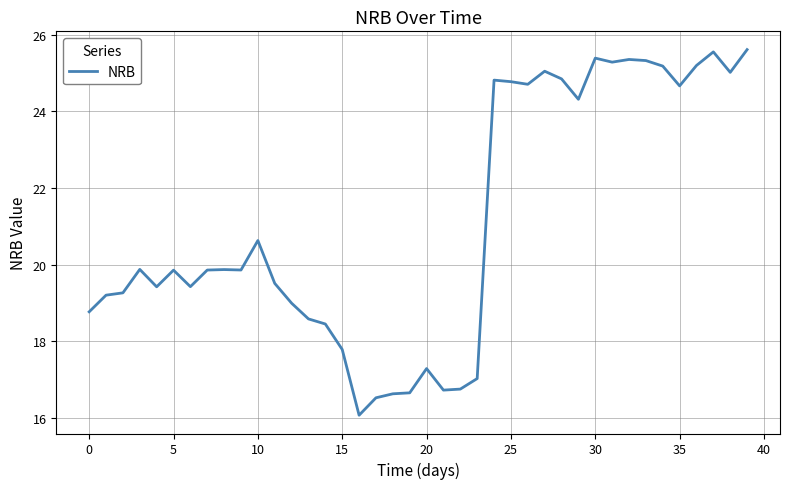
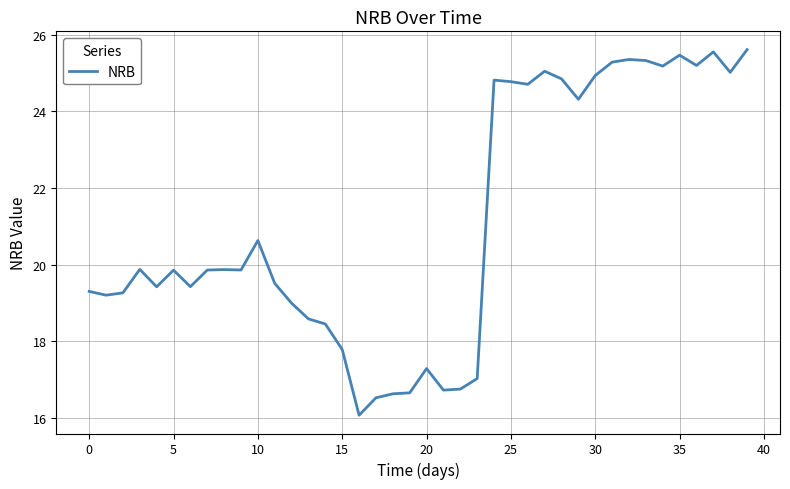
0: 18.8 -> 19.3
30: 25.4 -> 24.9
35: 24.7 -> 25.5
